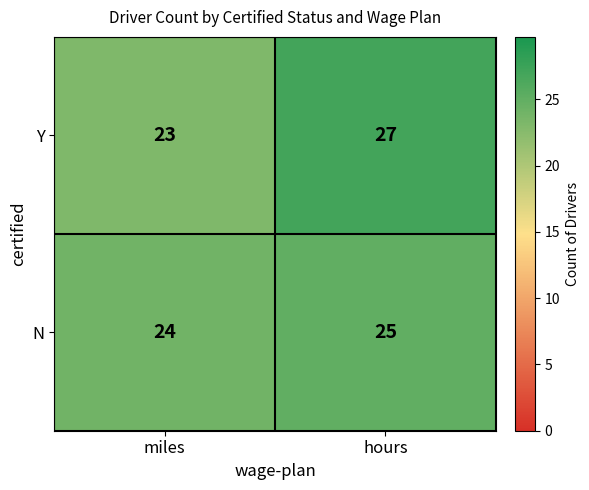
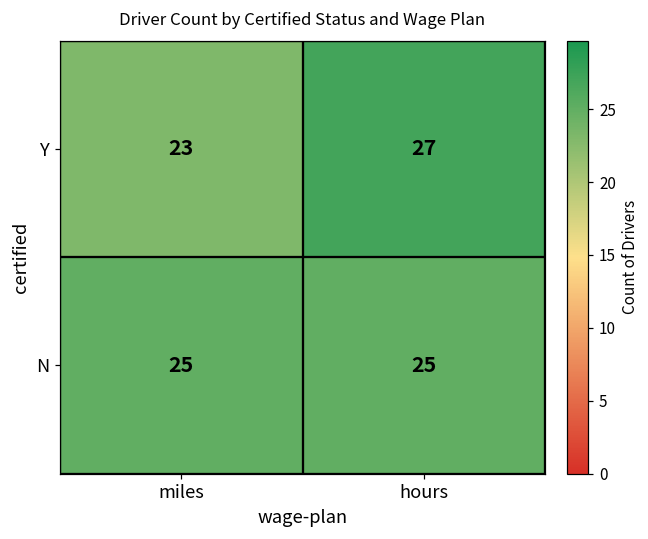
N, miles: 24 -> 25
